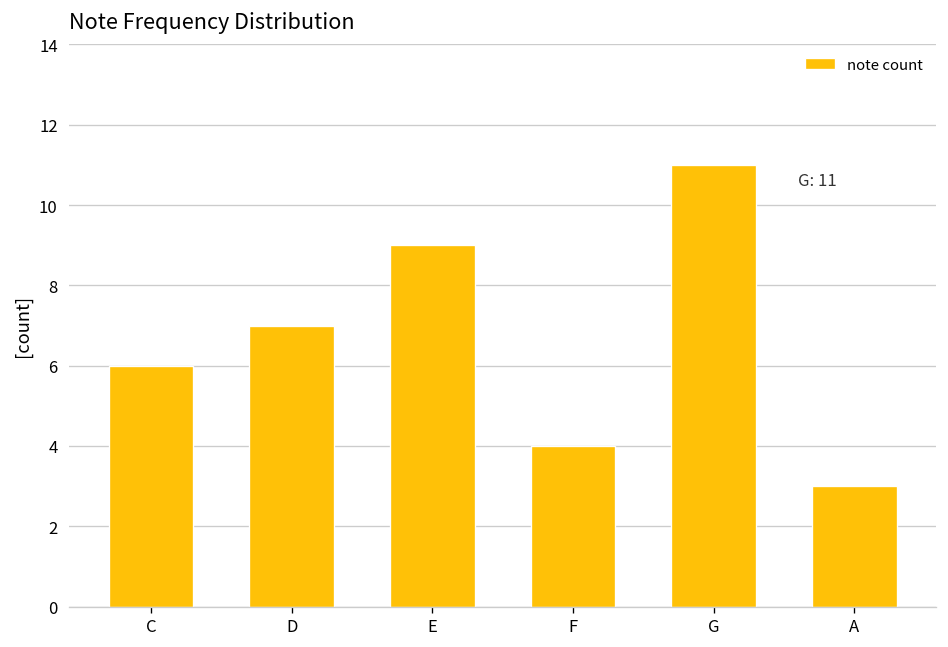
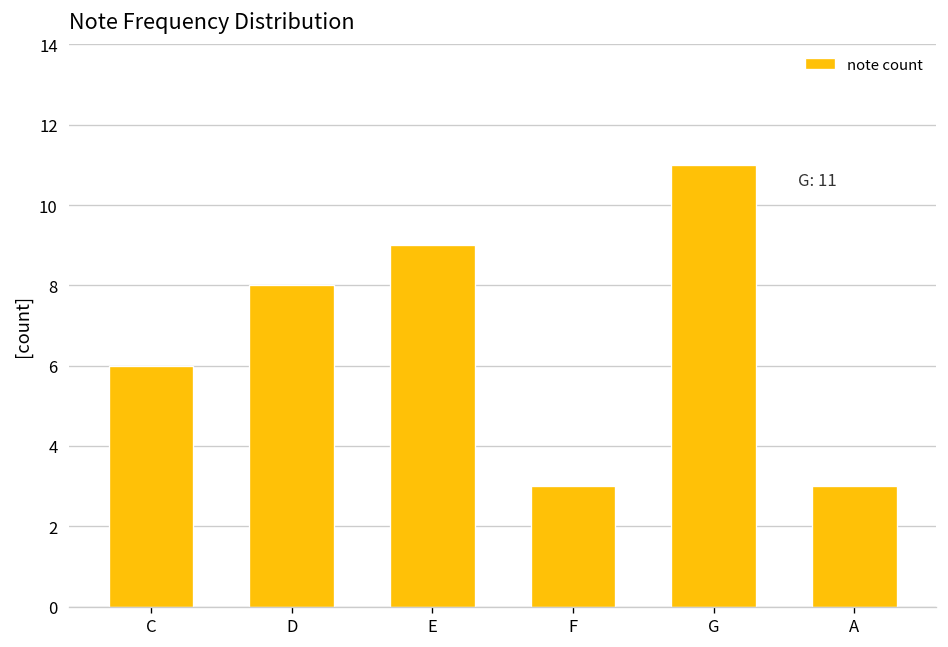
D: 7 -> 8
F: 4 -> 3
